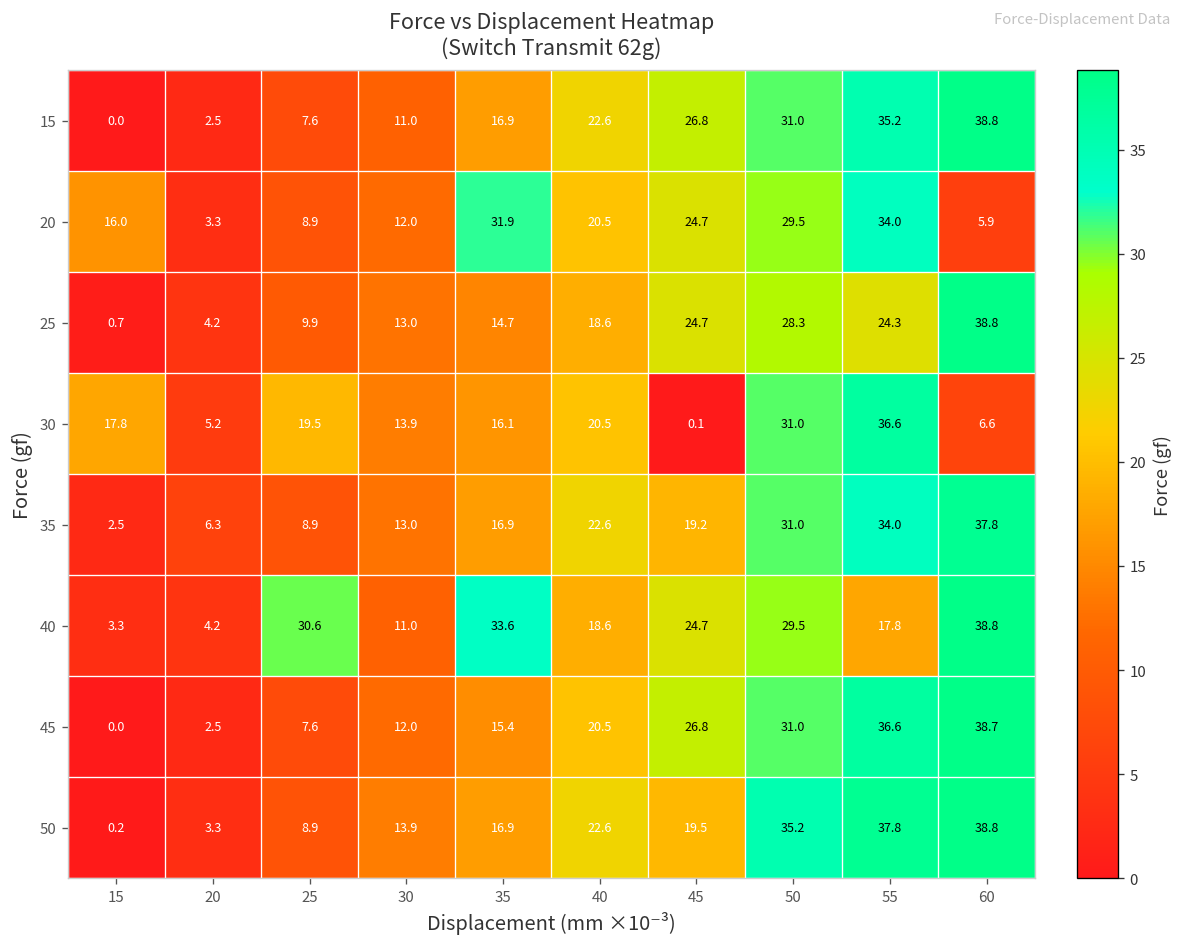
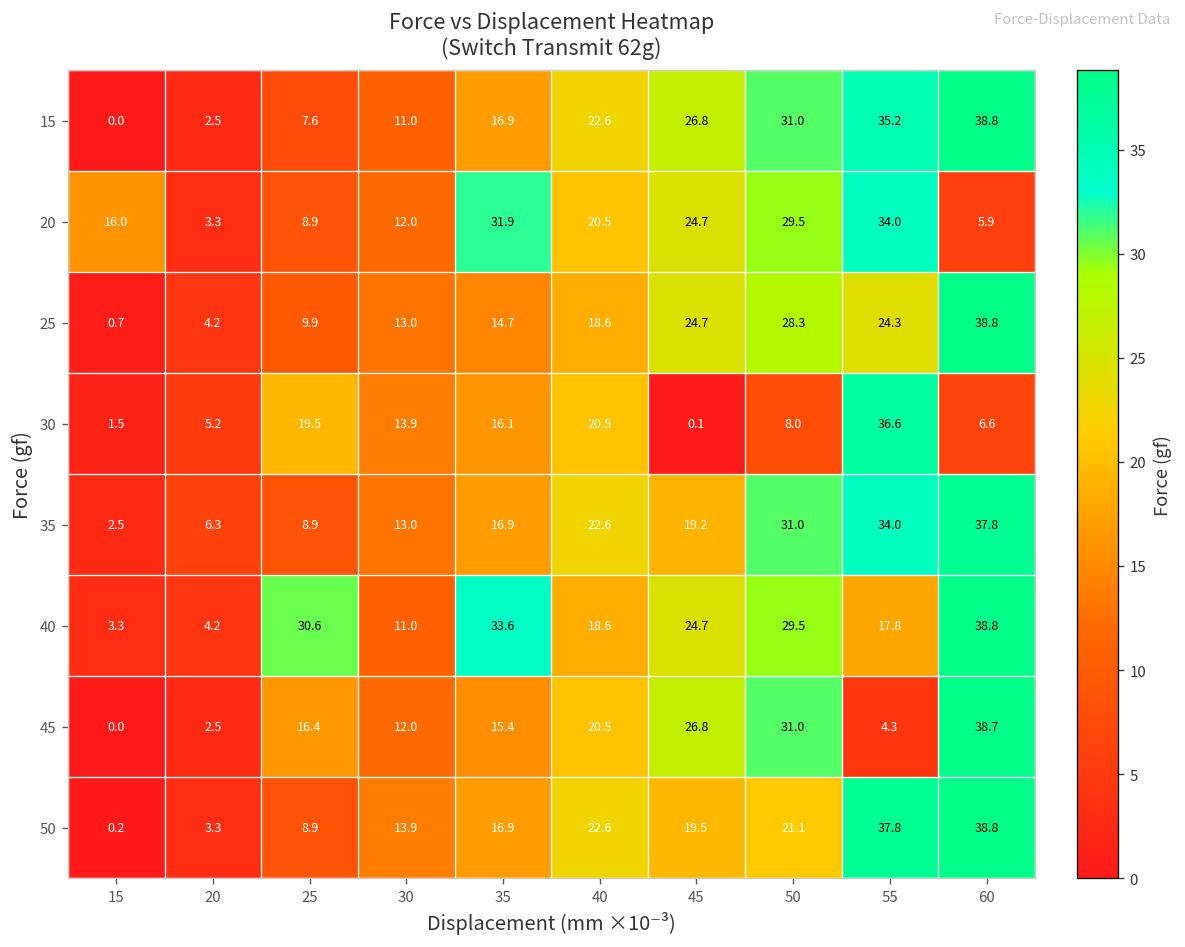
30, 15: 17.8 -> 1.5
30, 50: 31.0 -> 8.0
45, 25: 7.6 -> 16.4
45, 55: 36.6 -> 4.3
50, 50: 35.2 -> 21.1
